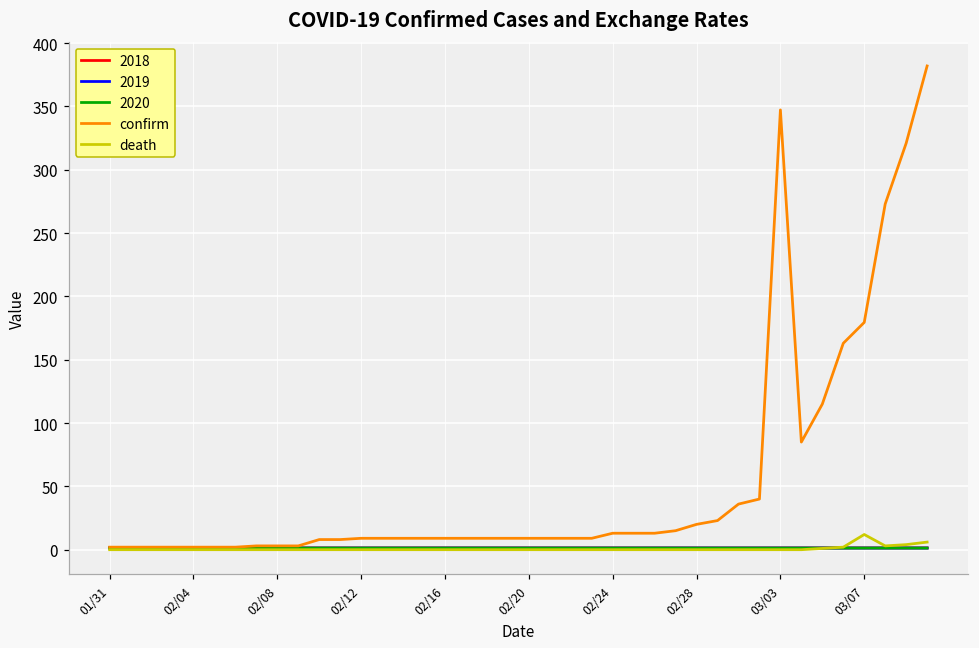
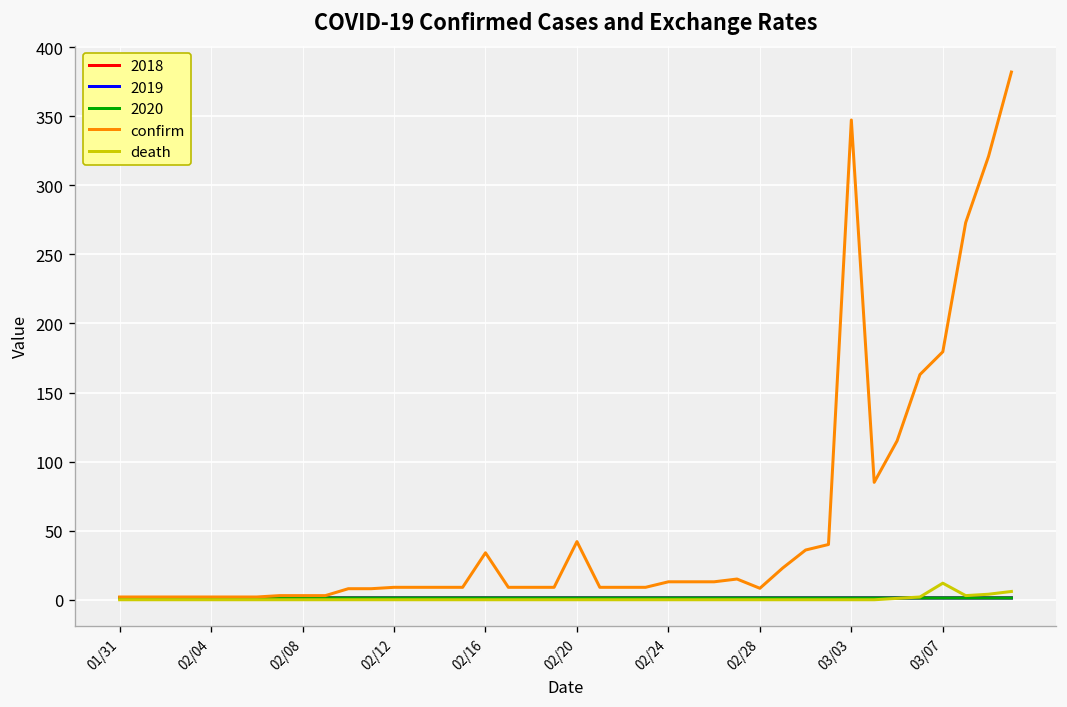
confirm, 02/16: 9 -> 34
confirm, 02/20: 9 -> 42
confirm, 02/28: 20 -> 8
